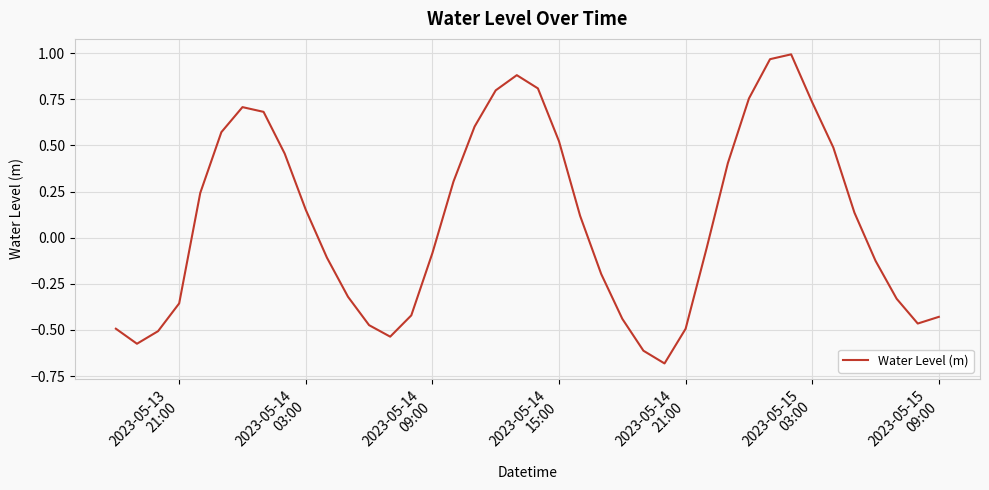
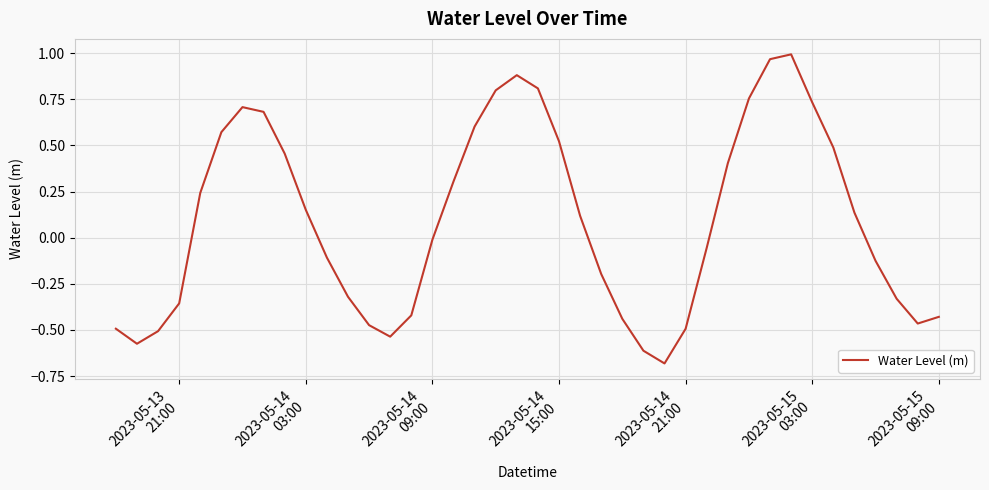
2023-05-14 09:00: -0.08 -> -0.01
